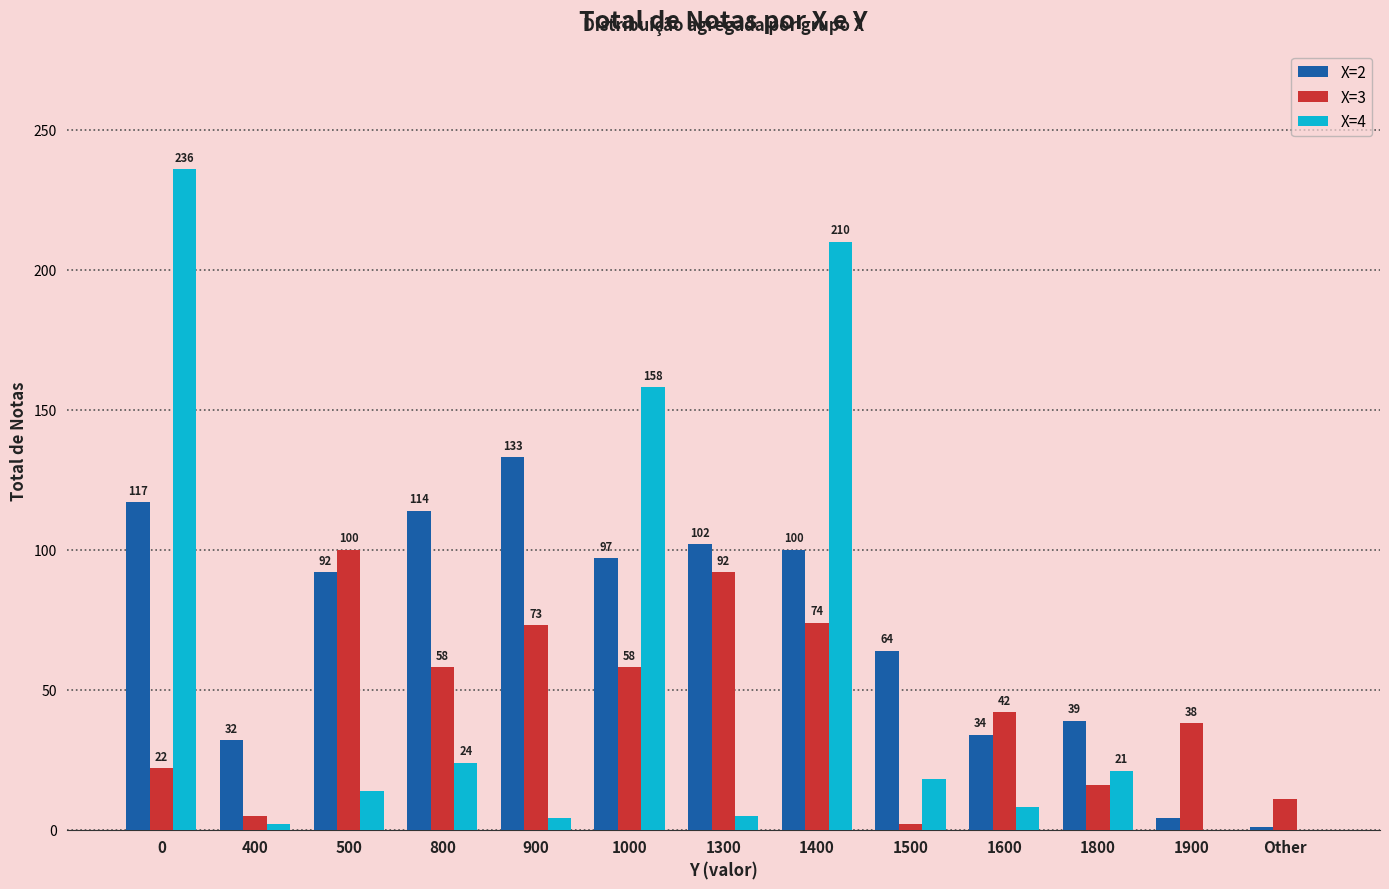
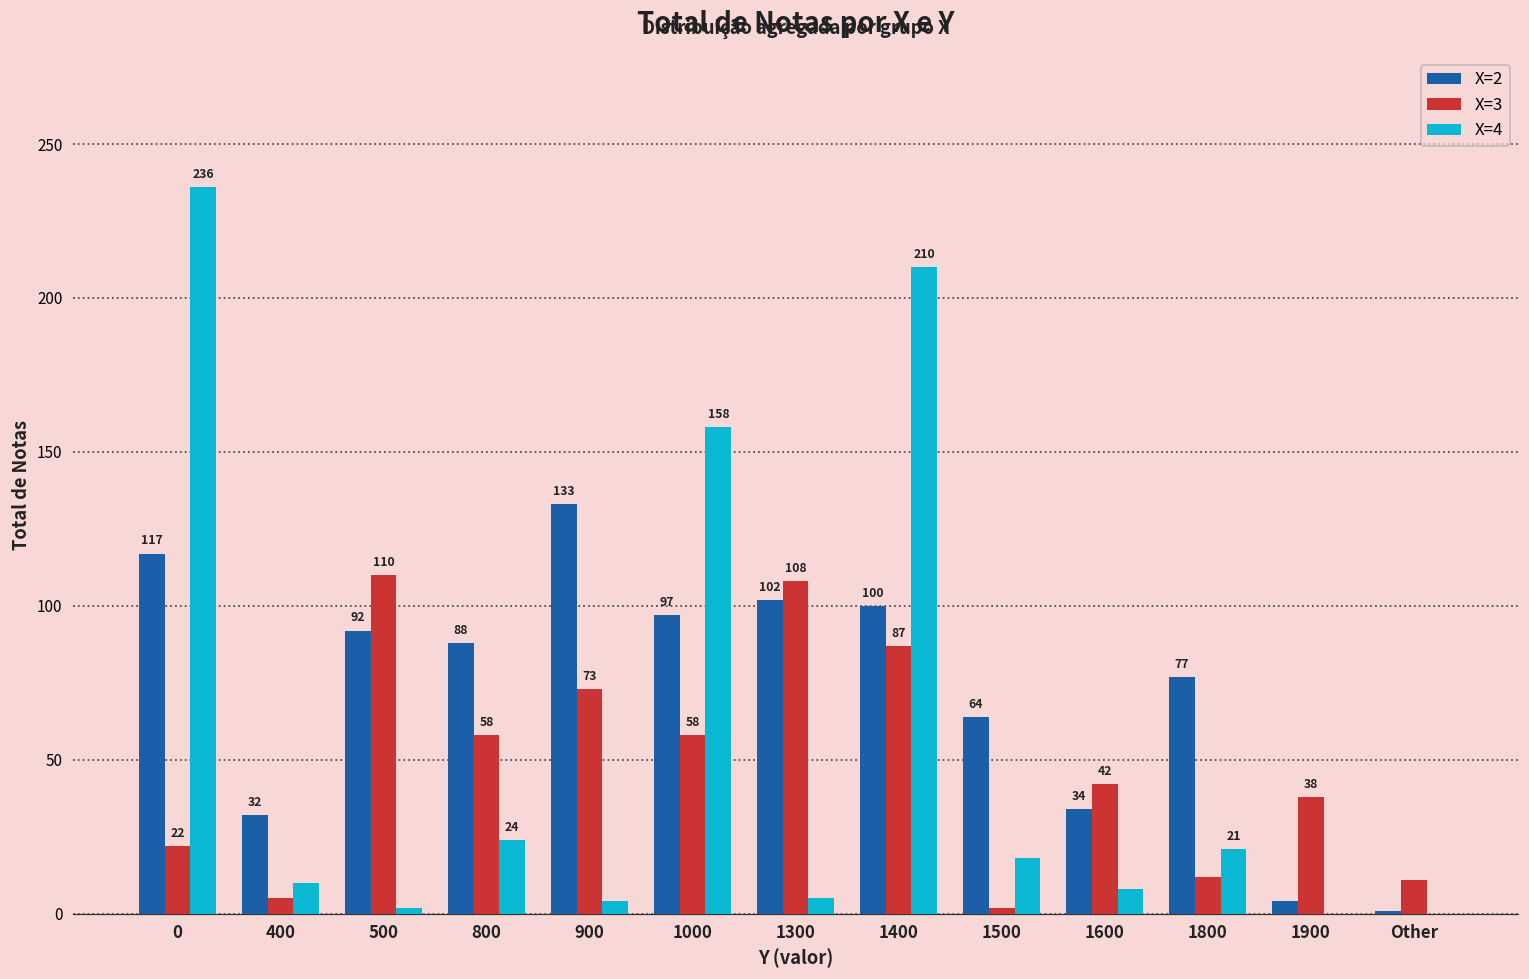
X=4, 400: 2 -> 10
X=3, 500: 100 -> 110
X=4, 500: 14 -> 2
X=2, 800: 114 -> 88
X=3, 1300: 92 -> 108
X=3, 1400: 74 -> 87
X=2, 1800: 39 -> 77
X=3, 1800: 16 -> 12
